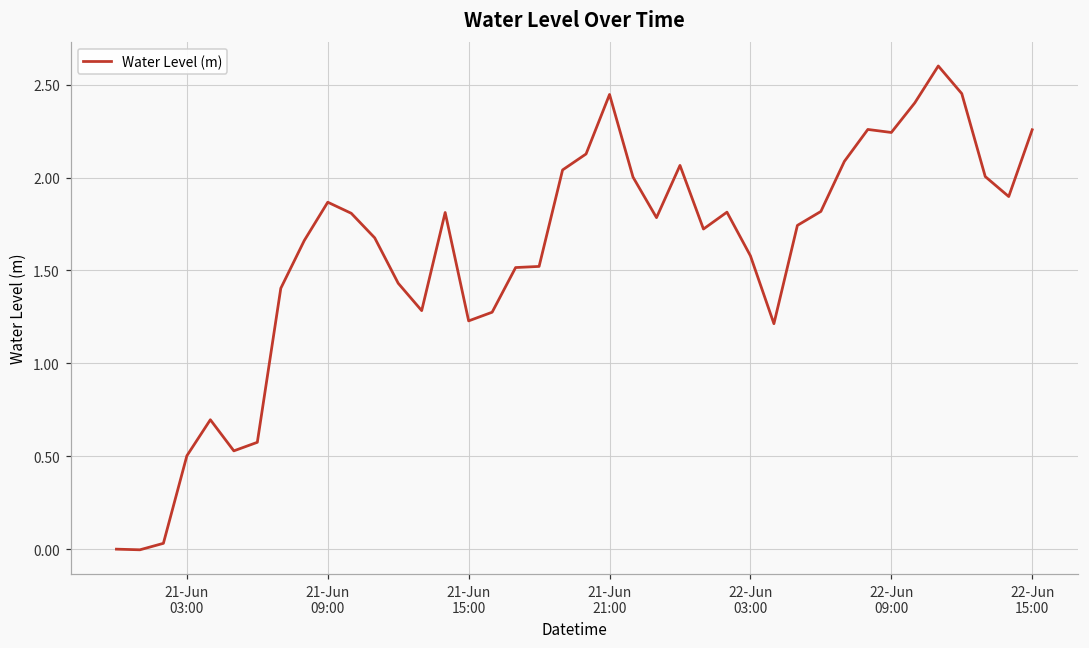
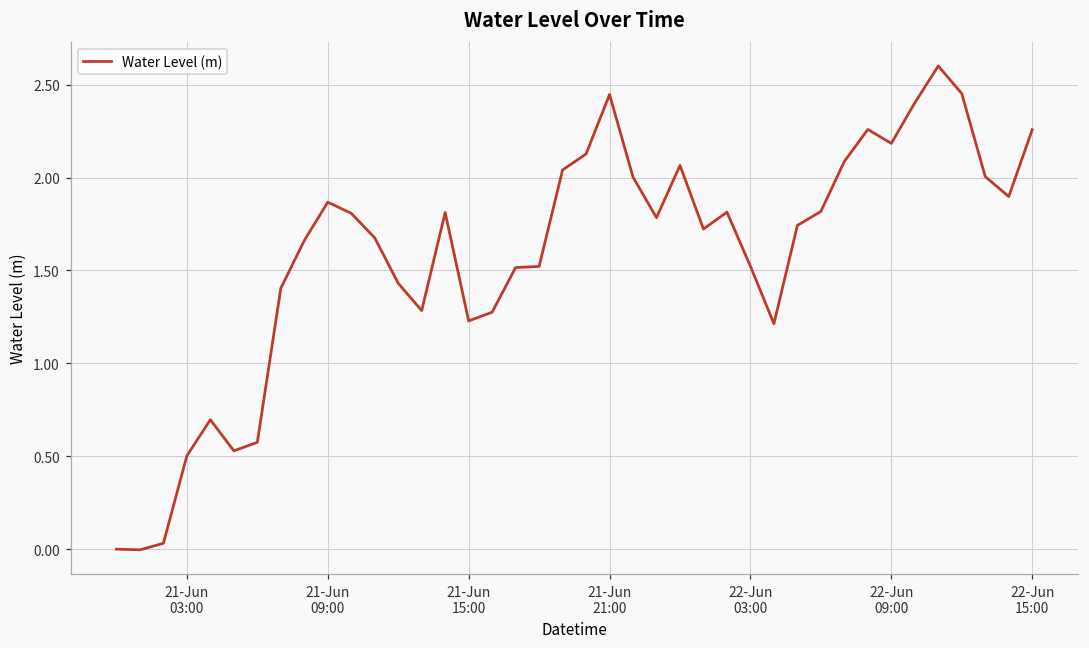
22-Jun 03:00: 1.58 -> 1.52
22-Jun 09:00: 2.24 -> 2.18
